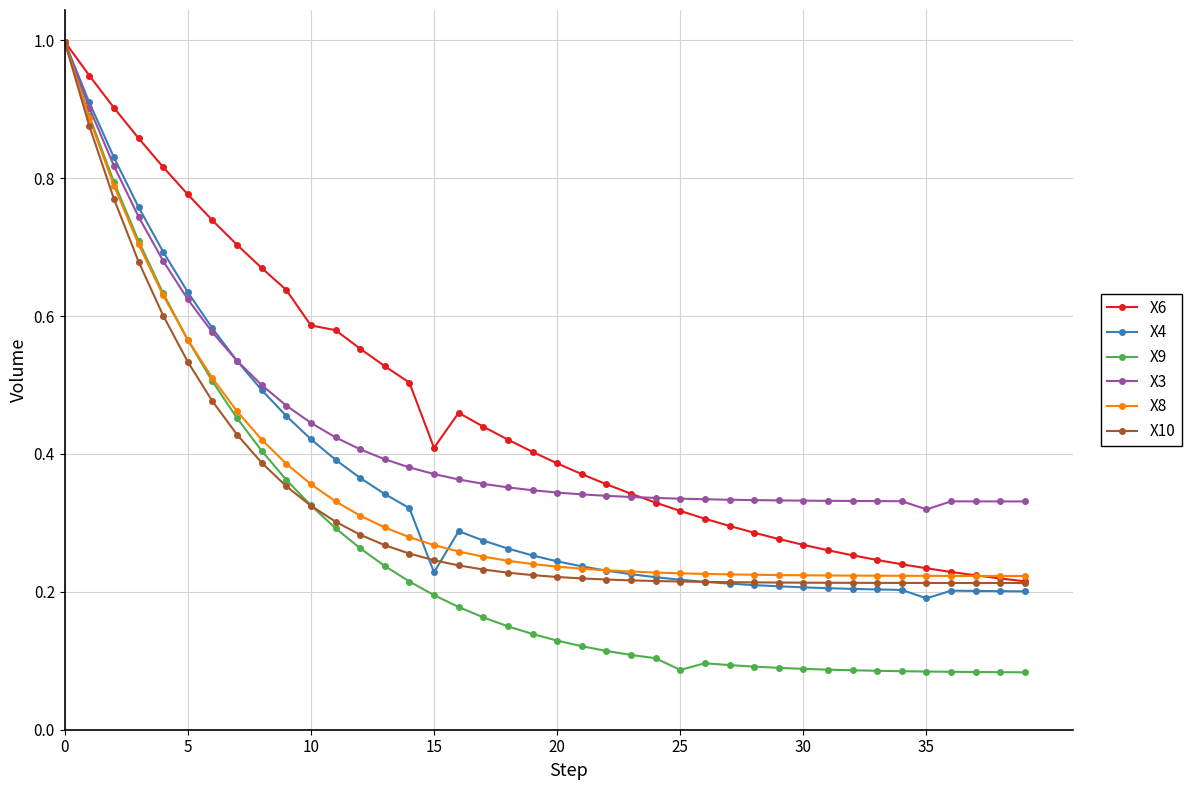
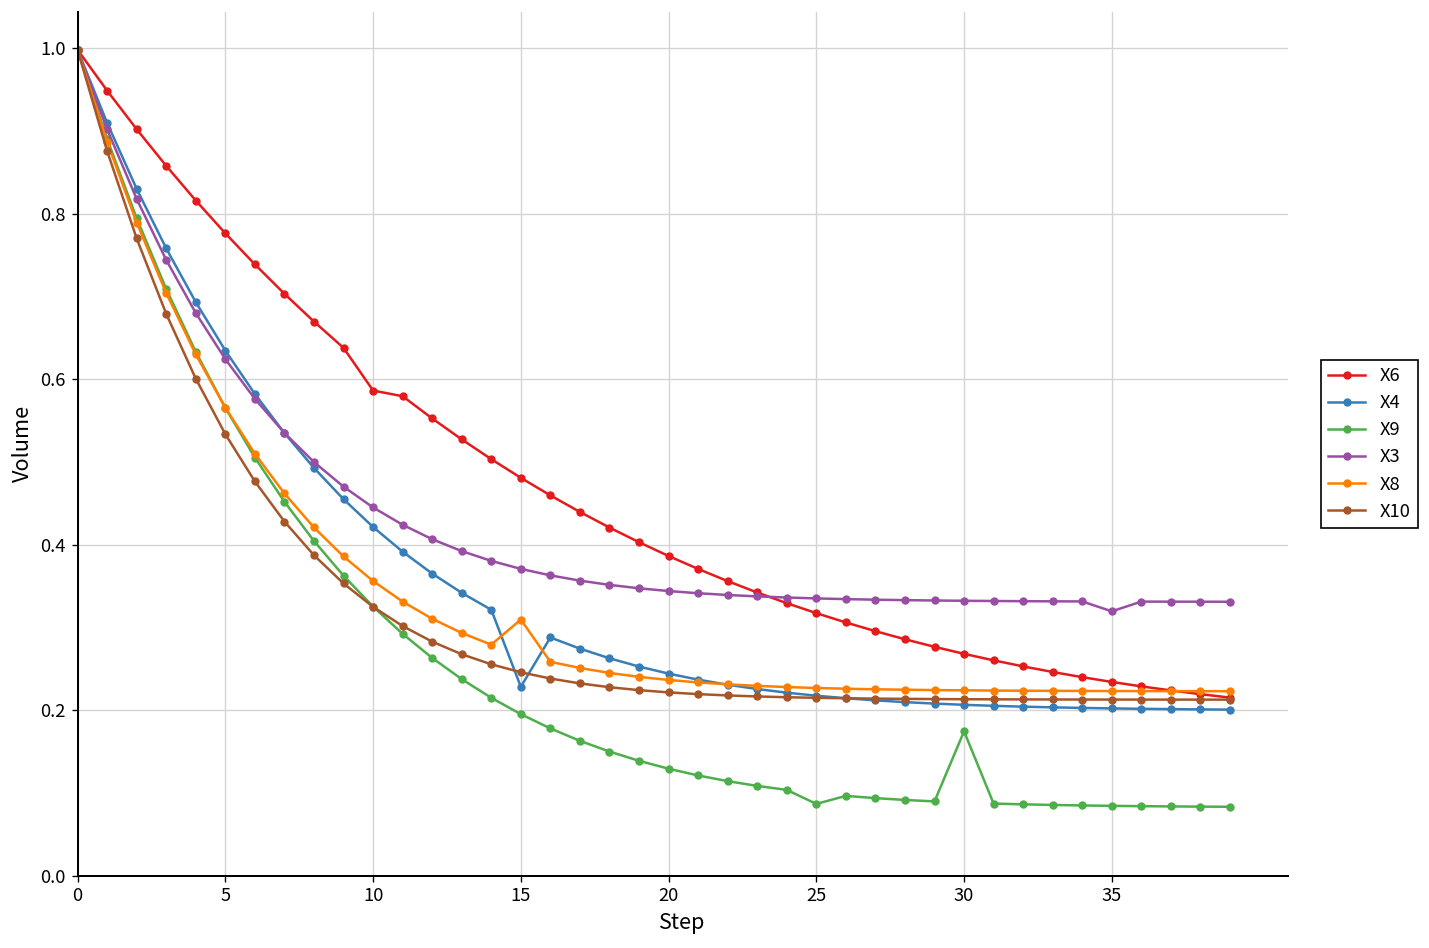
X6, 15: 0.41 -> 0.48
X8, 15: 0.27 -> 0.31
X9, 30: 0.09 -> 0.17
X4, 35: 0.19 -> 0.20
